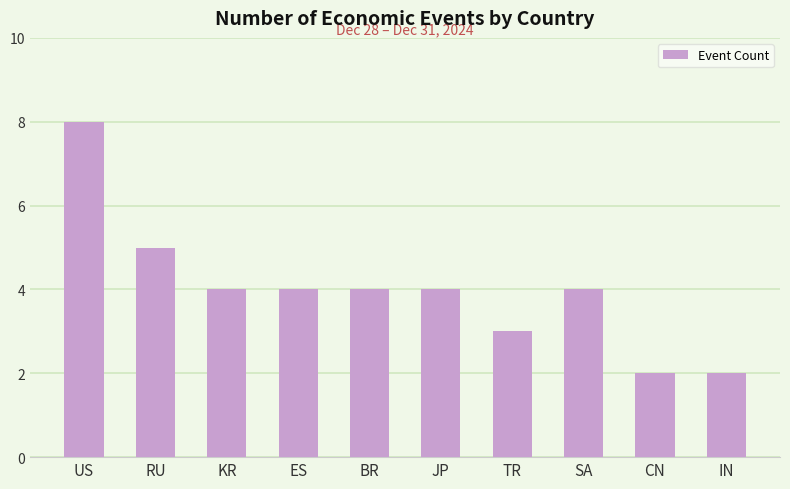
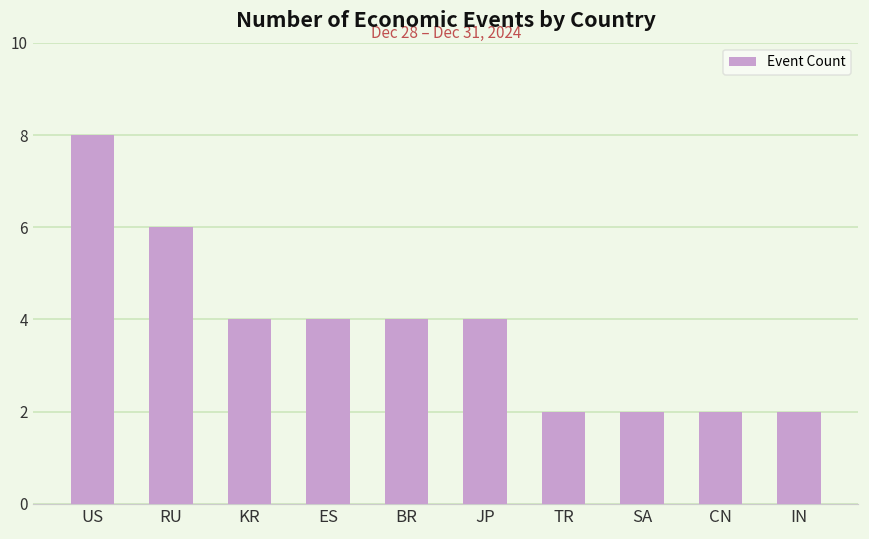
RU: 5 -> 6
TR: 3 -> 2
SA: 4 -> 2
